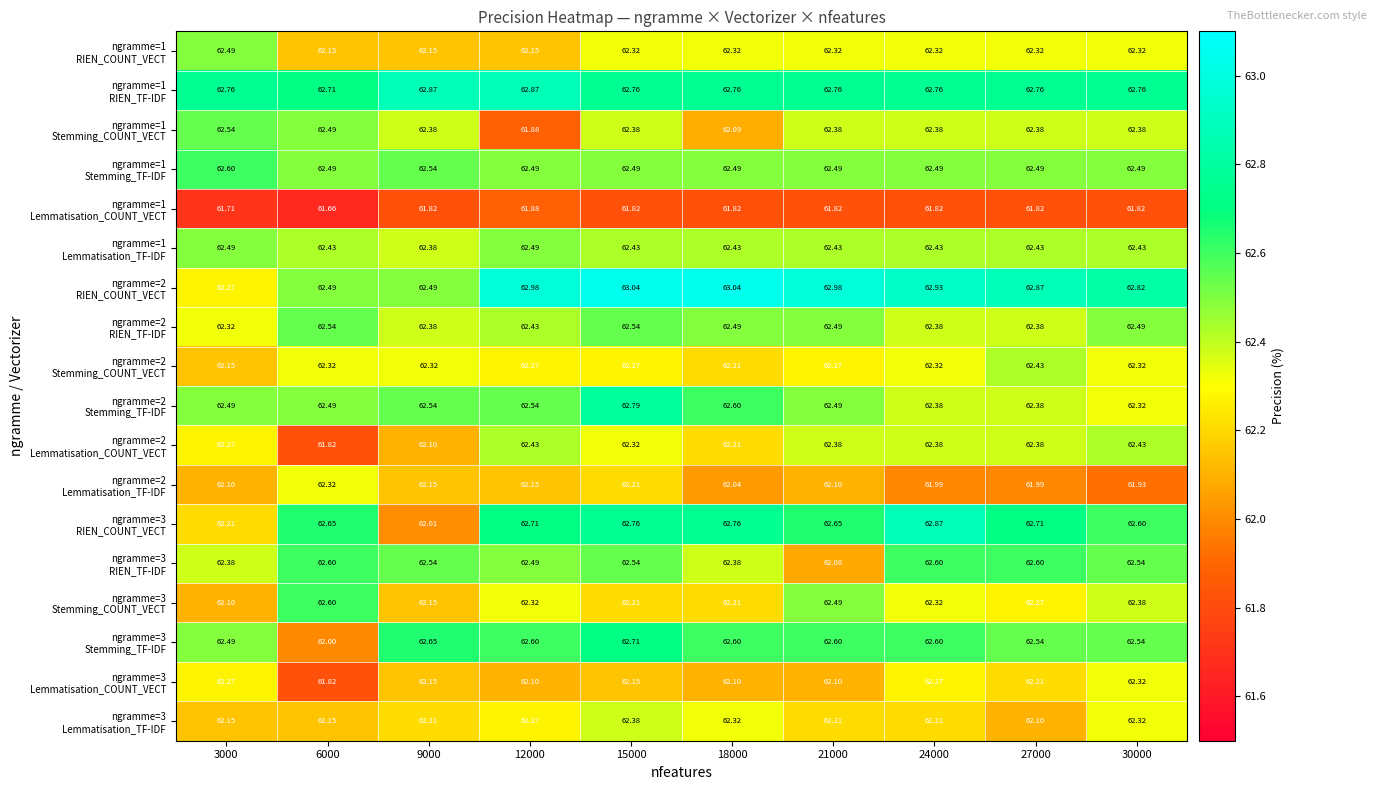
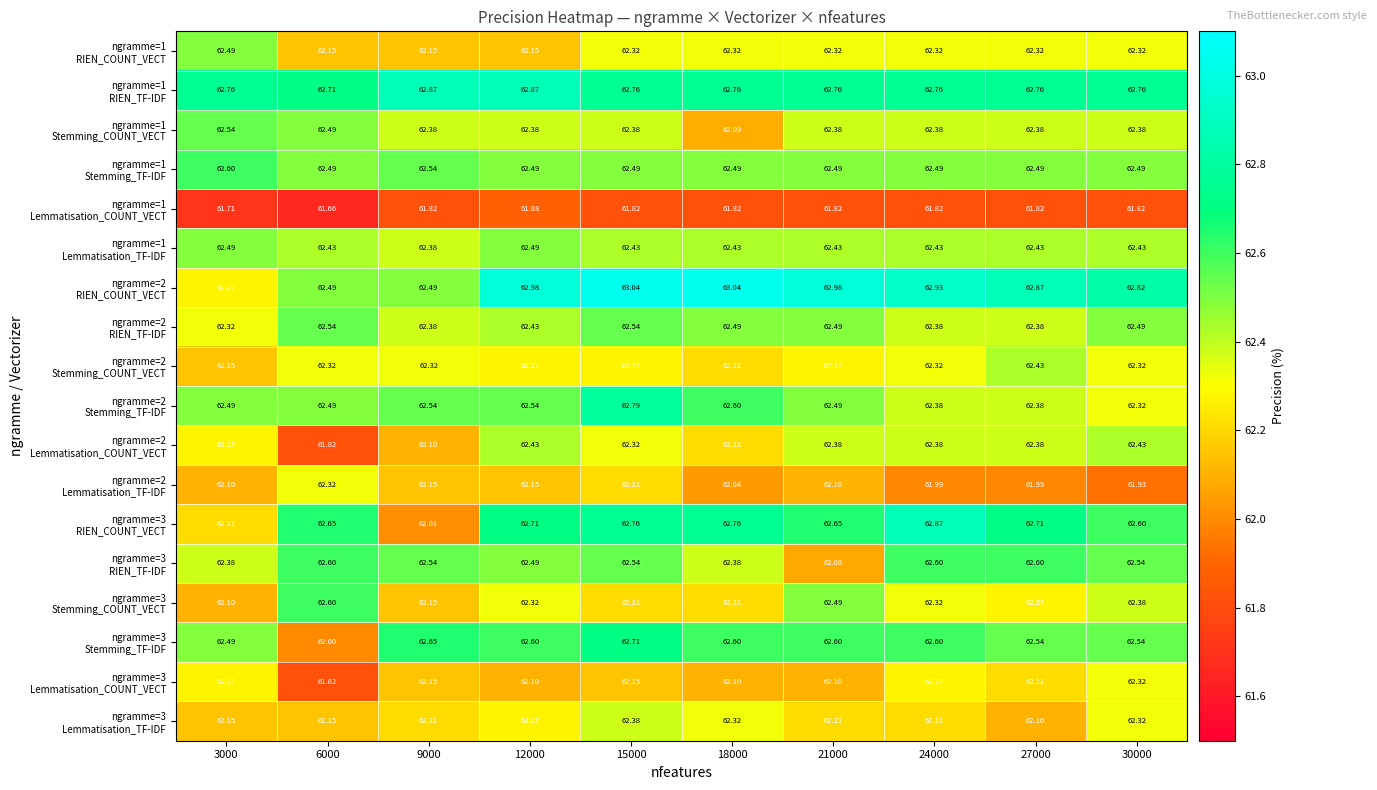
ngramme=1 Stemming_COUNT_VECT, 12000: 61.88 -> 62.38
